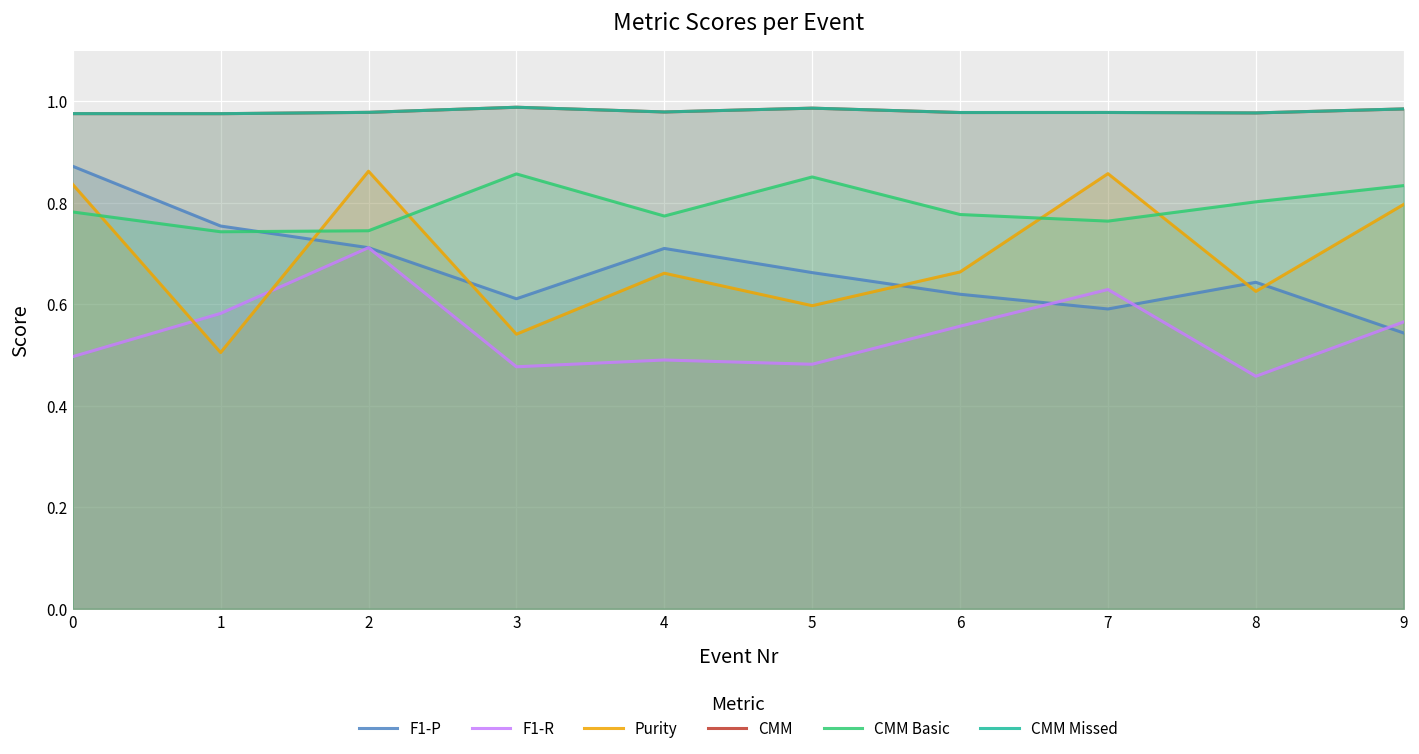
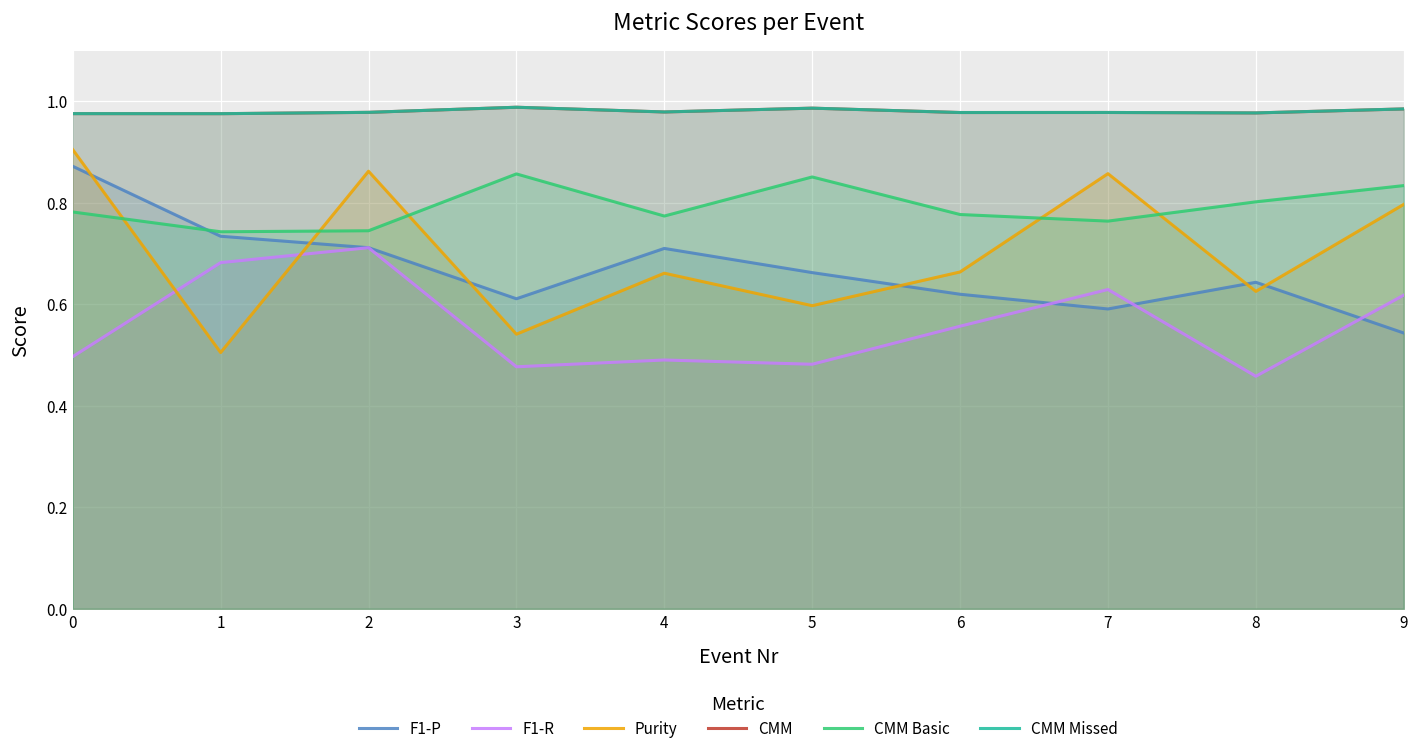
Purity, 0: 0.84 -> 0.90
F1-P, 1: 0.75 -> 0.73
F1-R, 1: 0.58 -> 0.68
F1-R, 9: 0.57 -> 0.62
